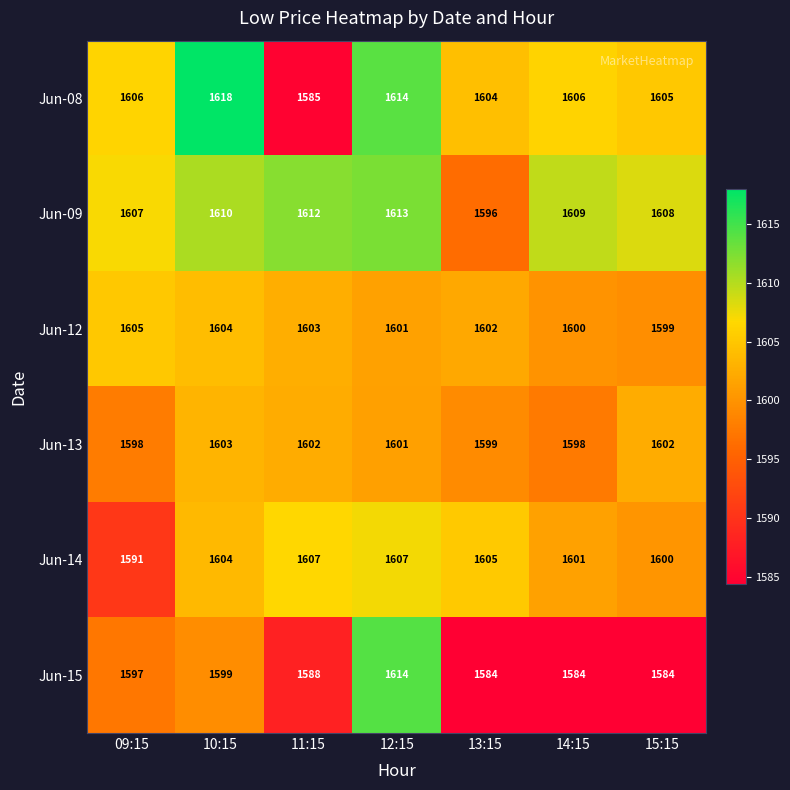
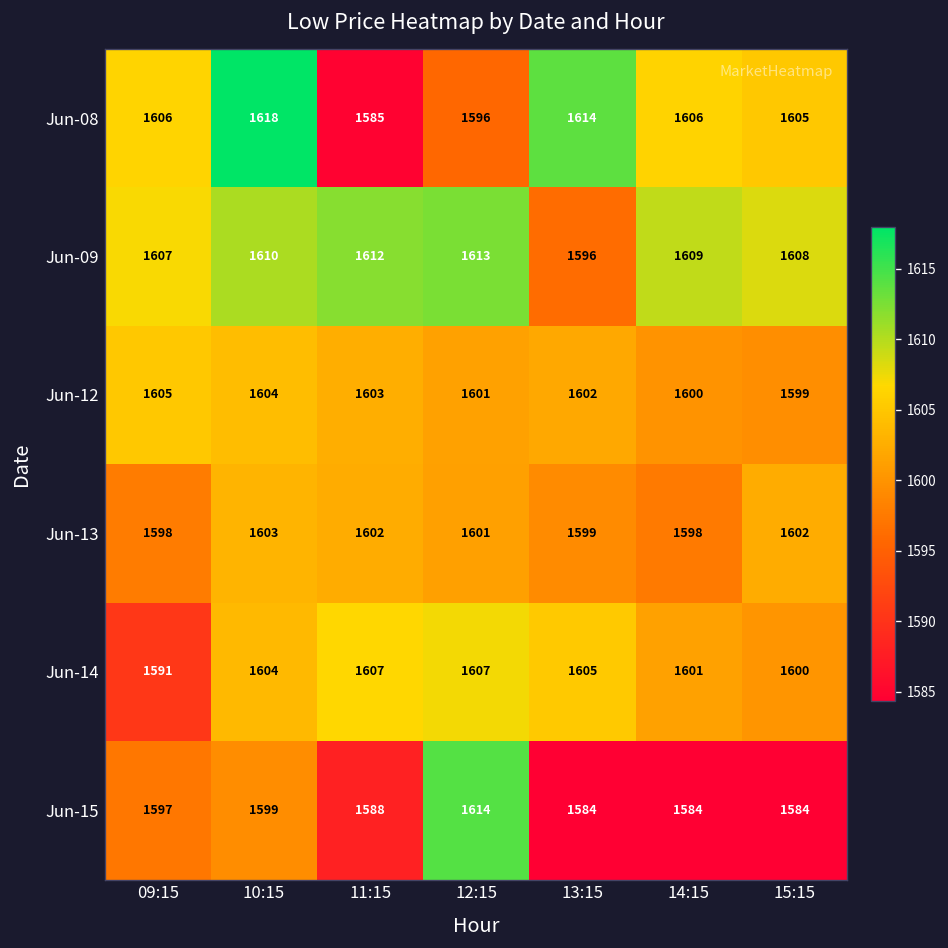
Jun-08, 12:15: 1614 -> 1596
Jun-08, 13:15: 1604 -> 1614
